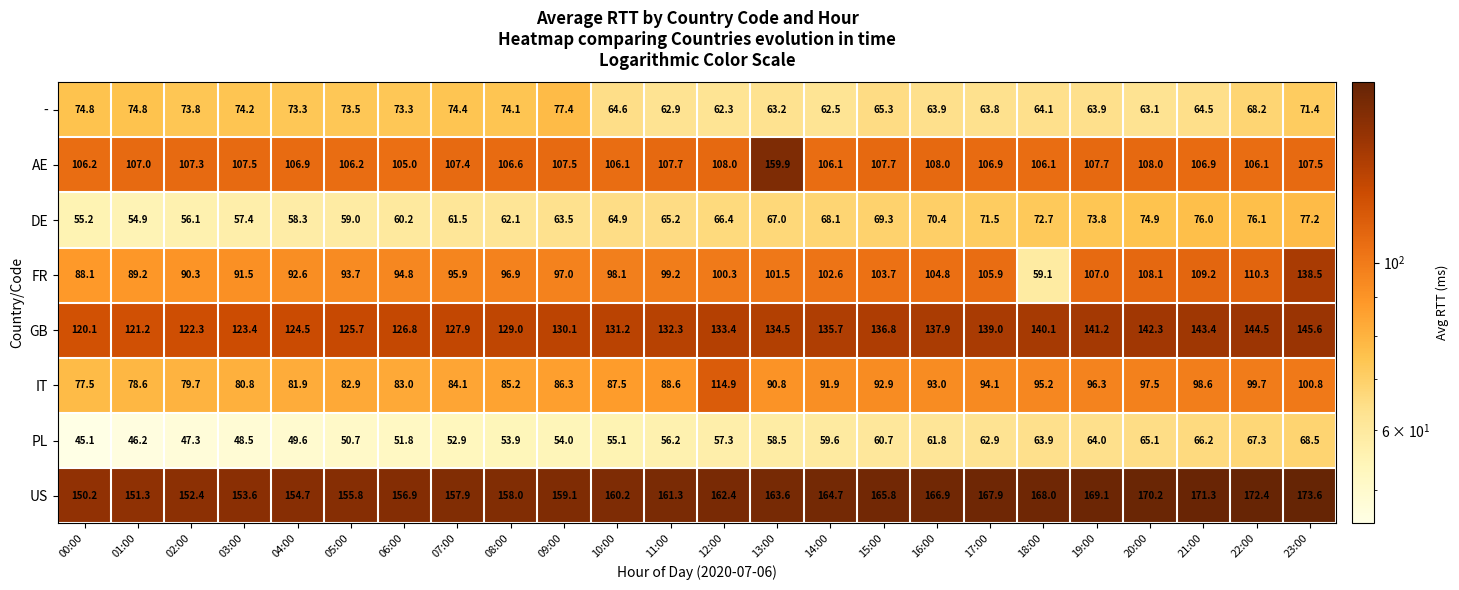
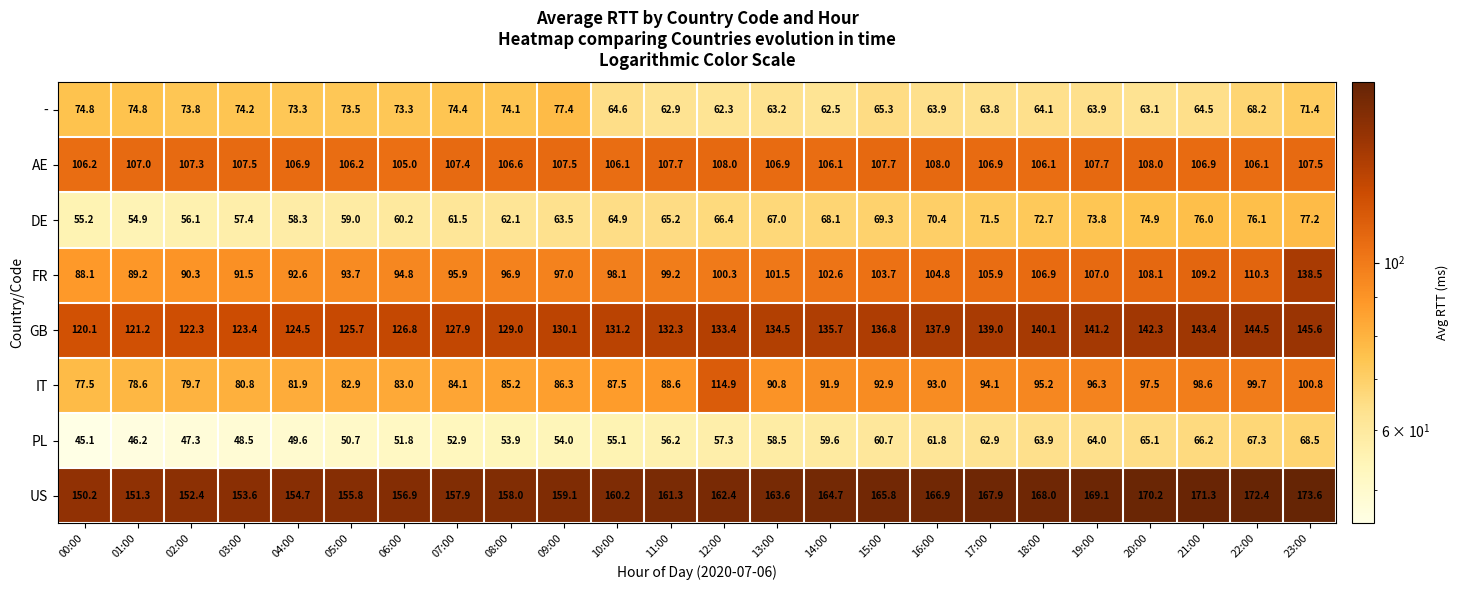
AE, 13:00: 159.9 -> 106.9
FR, 18:00: 59.1 -> 106.9
